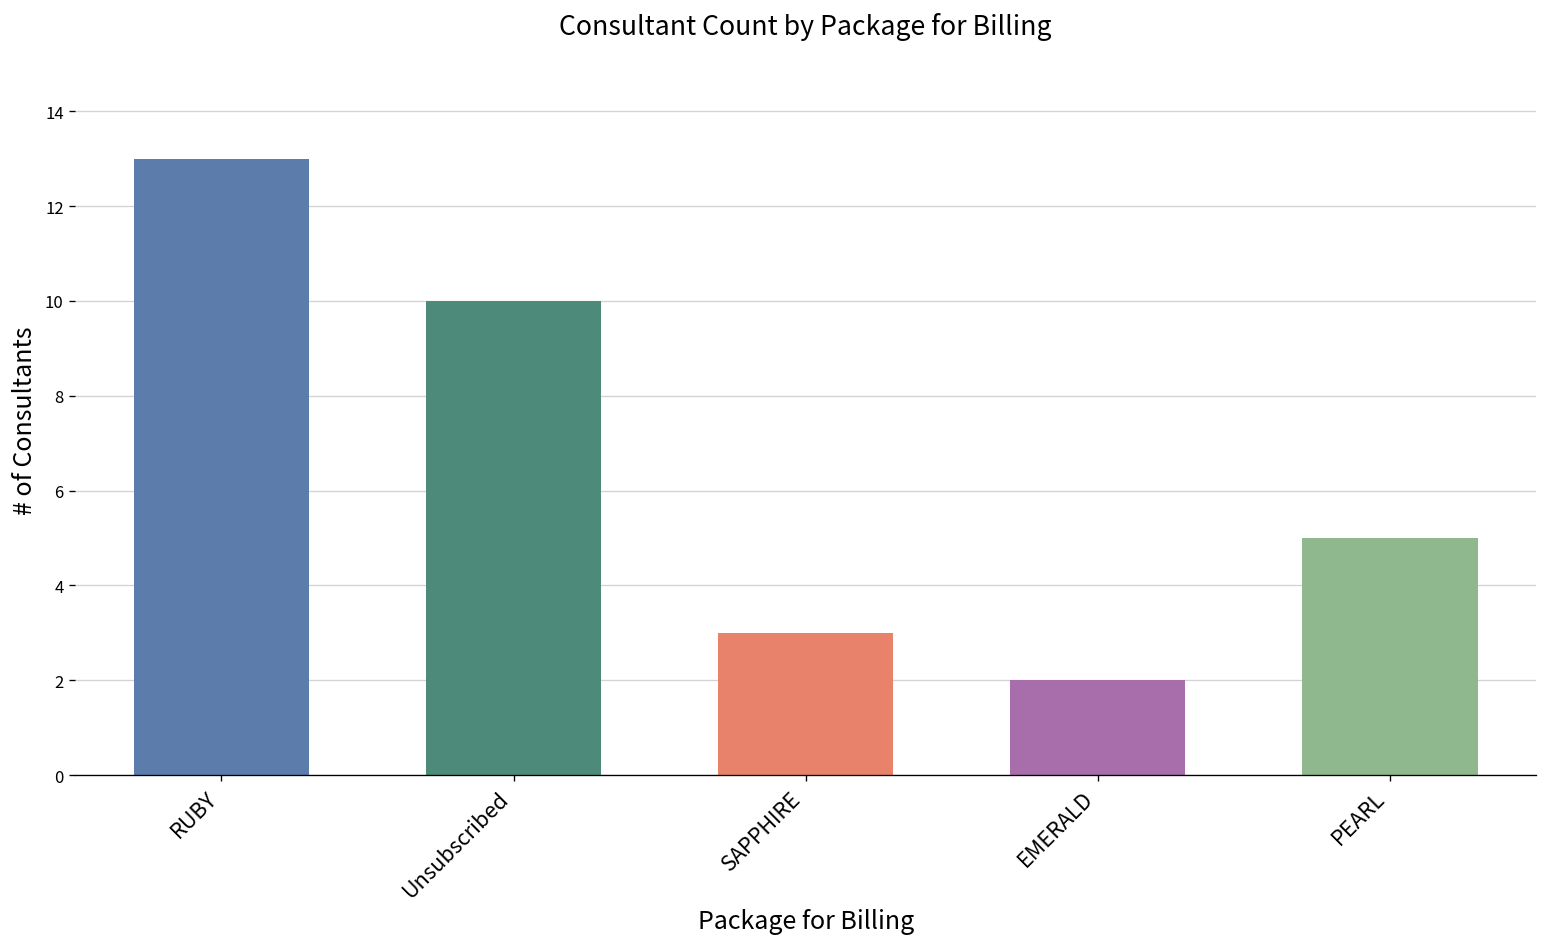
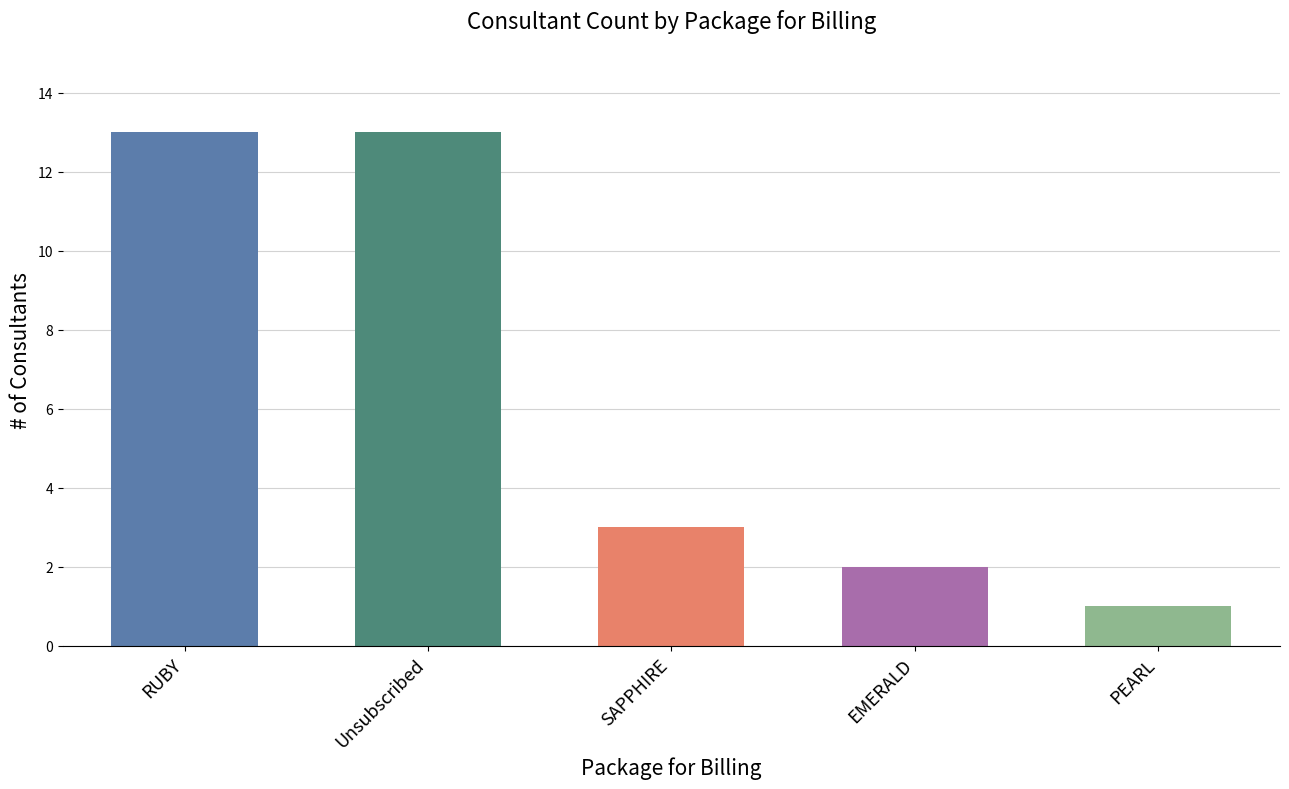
Unsubscribed: 10 -> 13
PEARL: 5 -> 1
